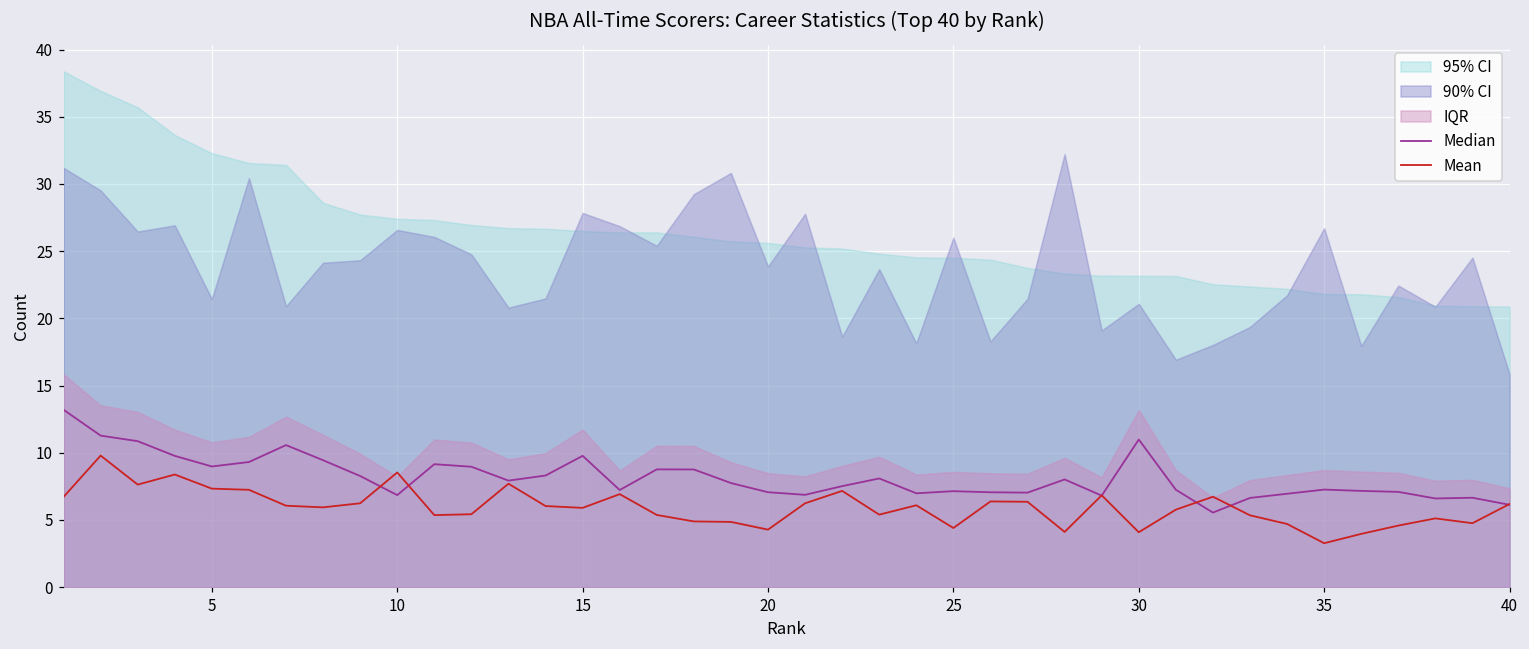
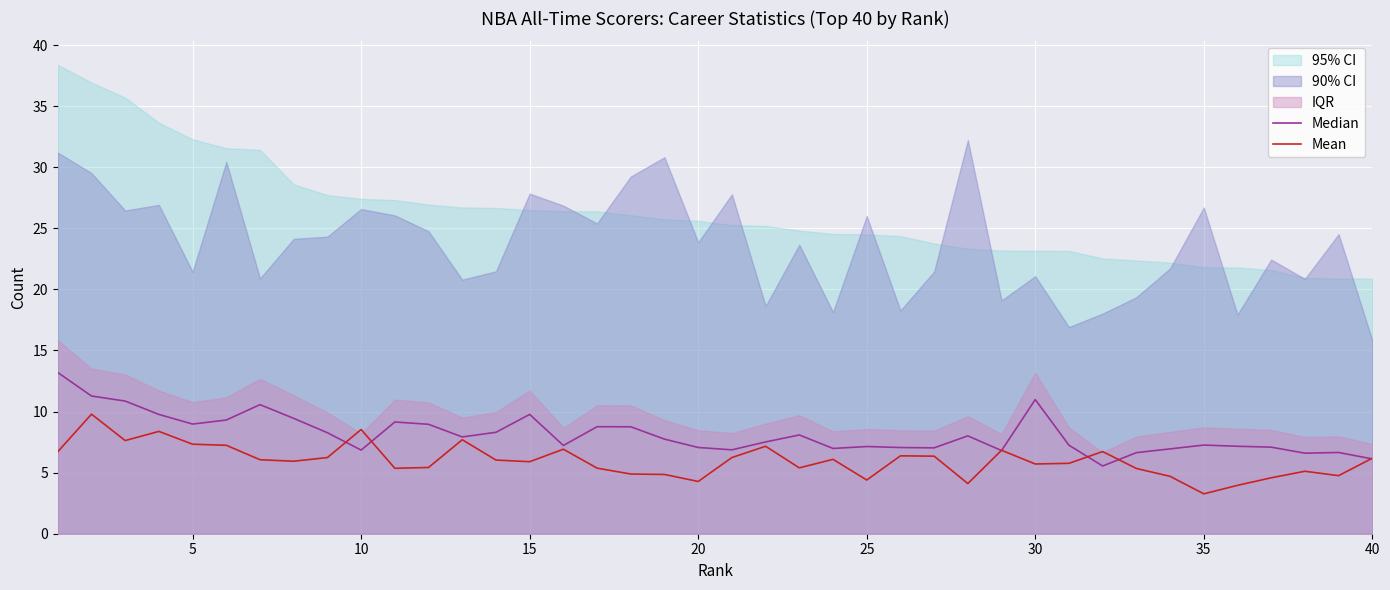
Mean, 30: 4.1 -> 5.7
